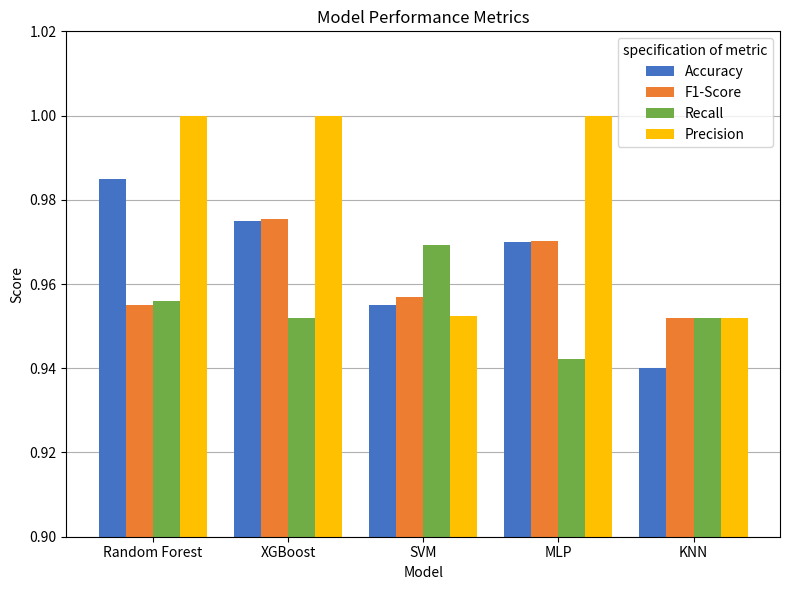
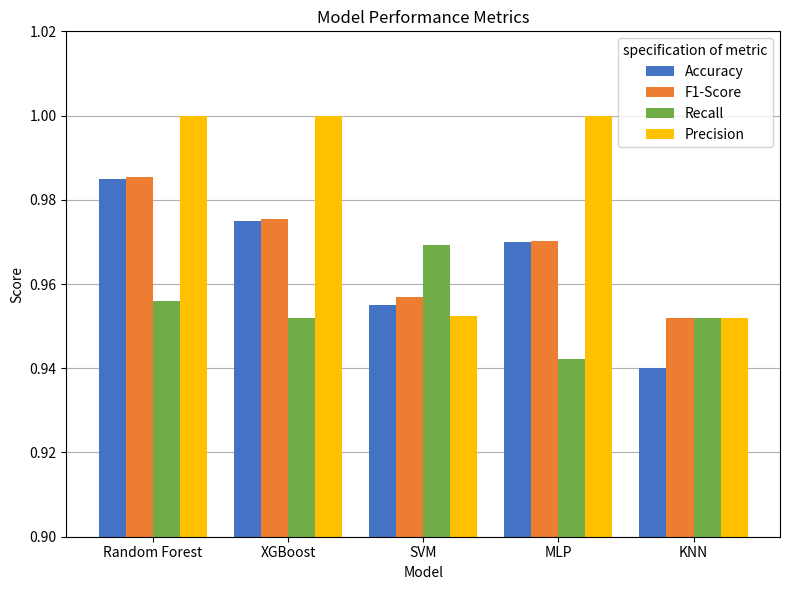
F1-Score, Random Forest: 0.955 -> 0.985
